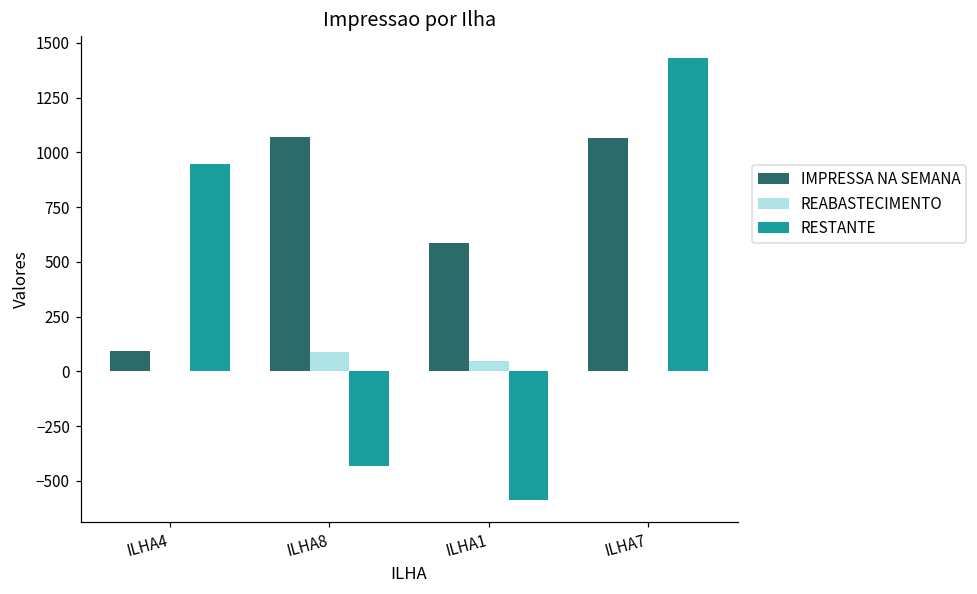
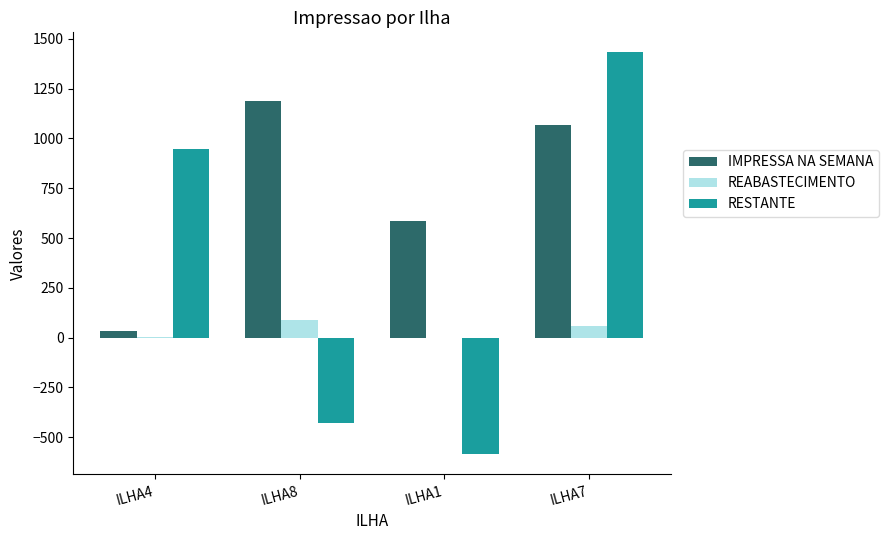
IMPRESSA NA SEMANA, ILHA4: 100 -> 40
IMPRESSA NA SEMANA, ILHA8: 1070 -> 1190
REABASTECIMENTO, ILHA1: 50 -> 0
REABASTECIMENTO, ILHA7: 0 -> 60
